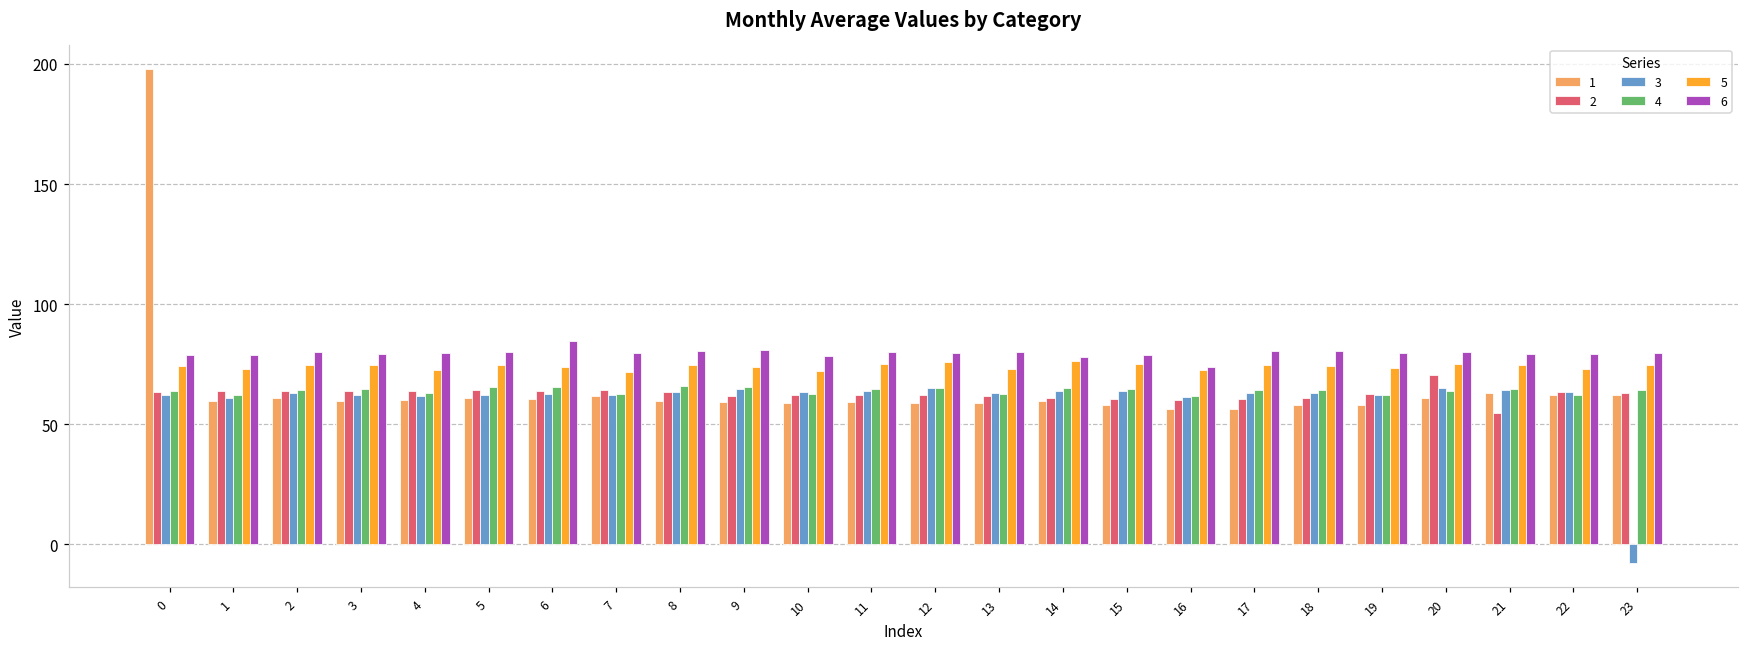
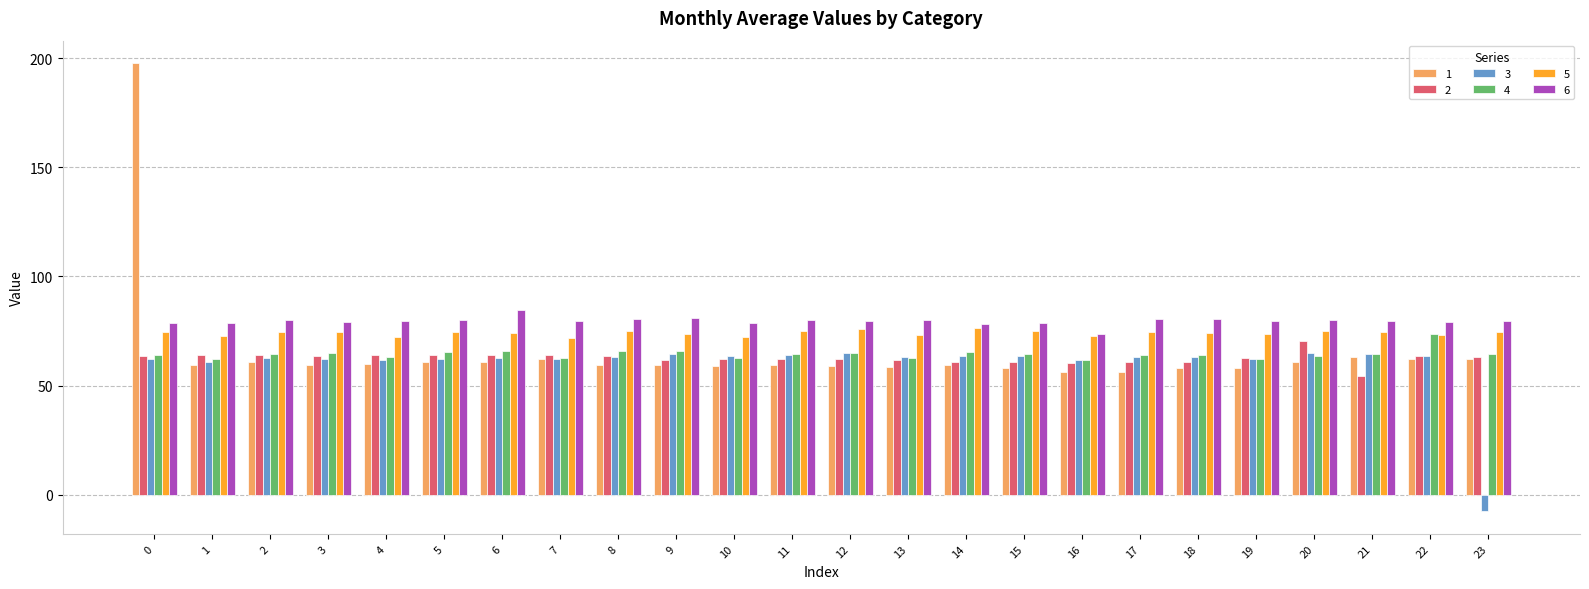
4, 22: 62 -> 74
